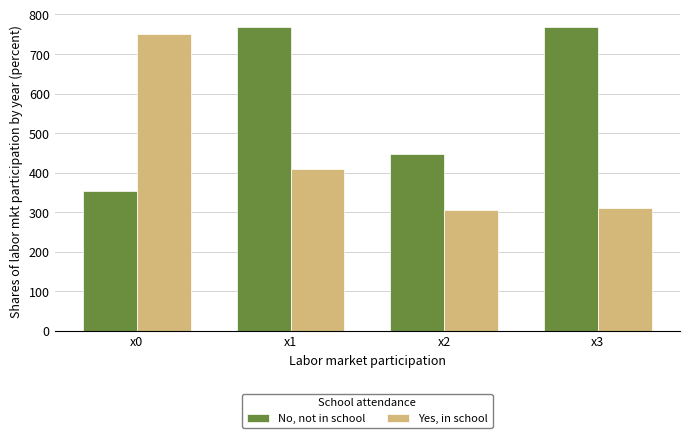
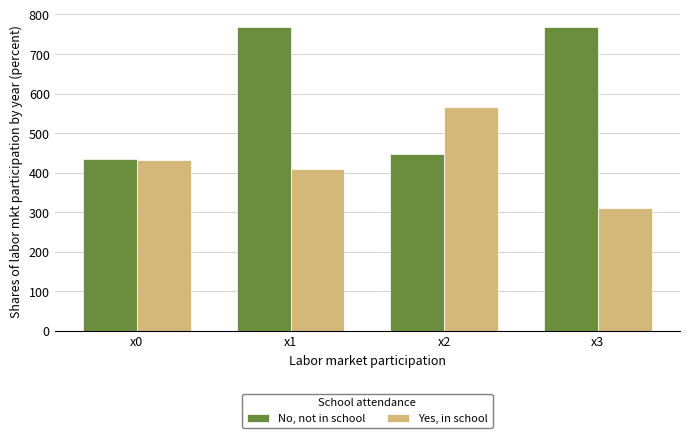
No, not in school, x0: 350 -> 430
Yes, in school, x0: 750 -> 430
Yes, in school, x2: 310 -> 570
